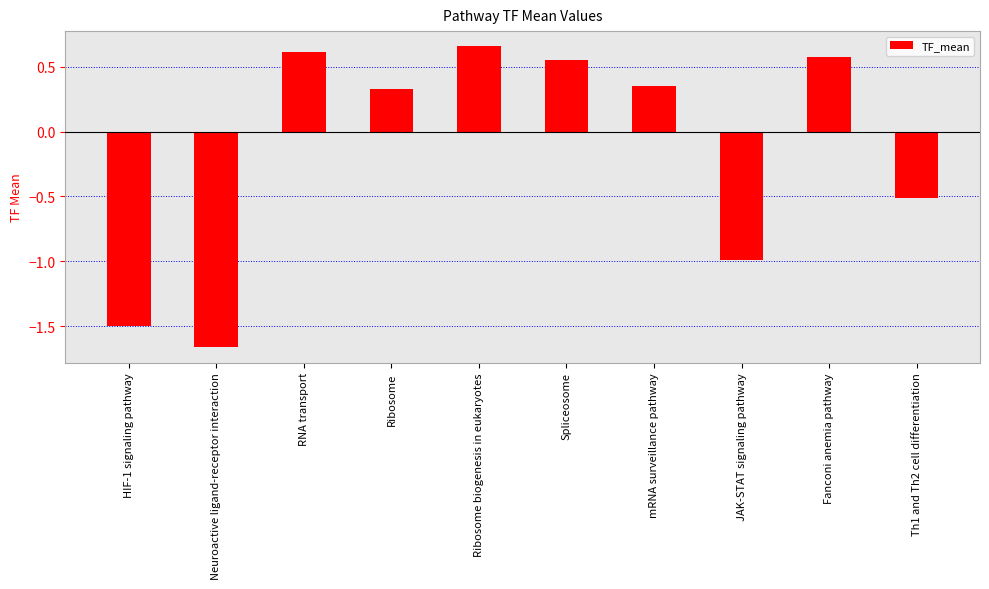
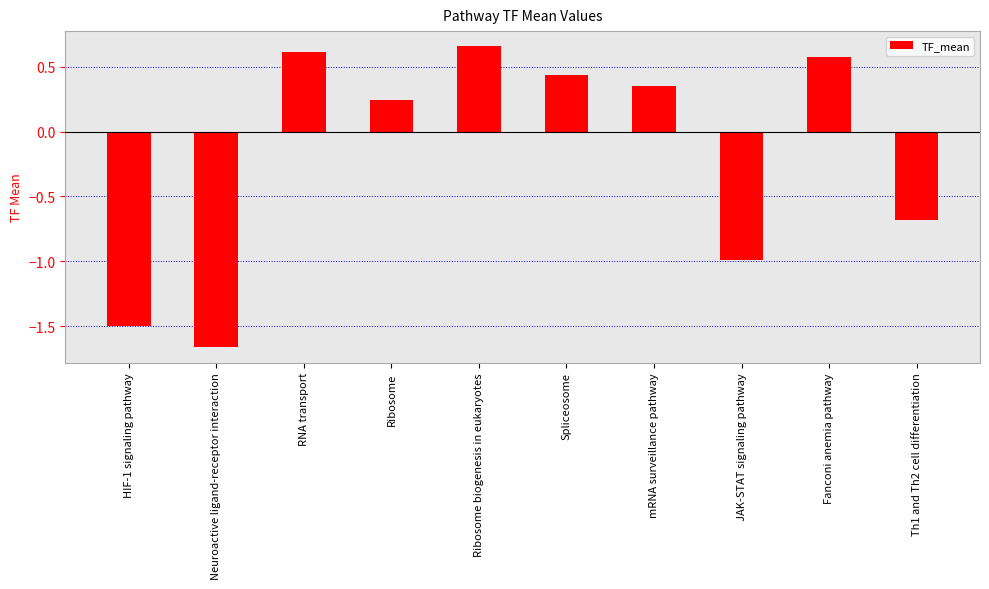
Ribosome: 0.33 -> 0.24
Spliceosome: 0.55 -> 0.44
Th1 and Th2 cell differentiation: -0.51 -> -0.68
